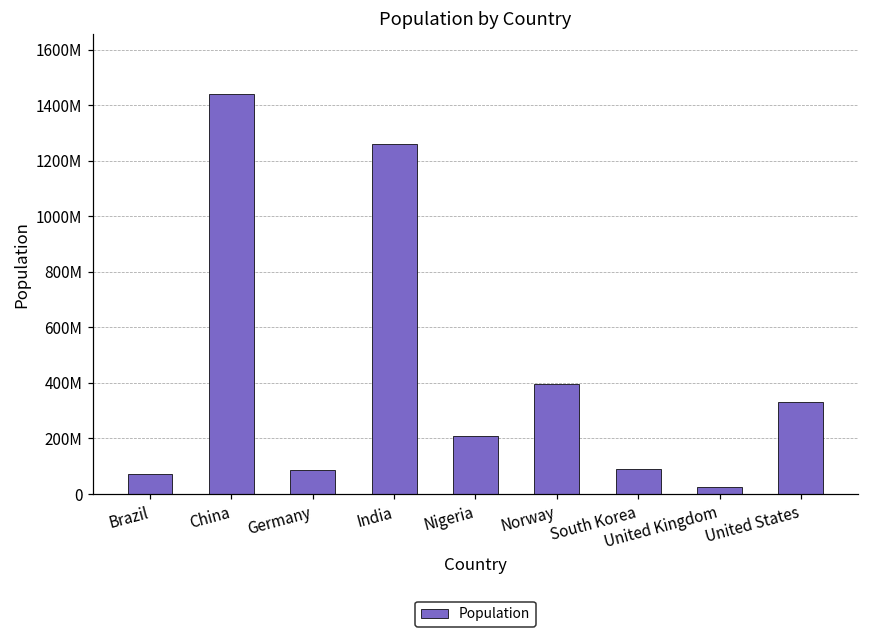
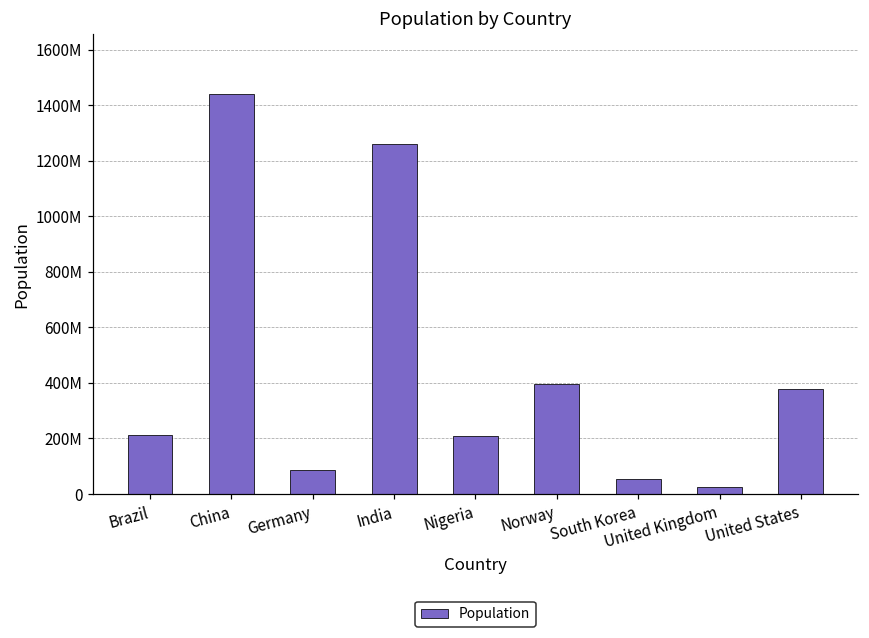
Brazil: 70000000 -> 210000000
South Korea: 90000000 -> 50000000
United States: 330000000 -> 380000000
